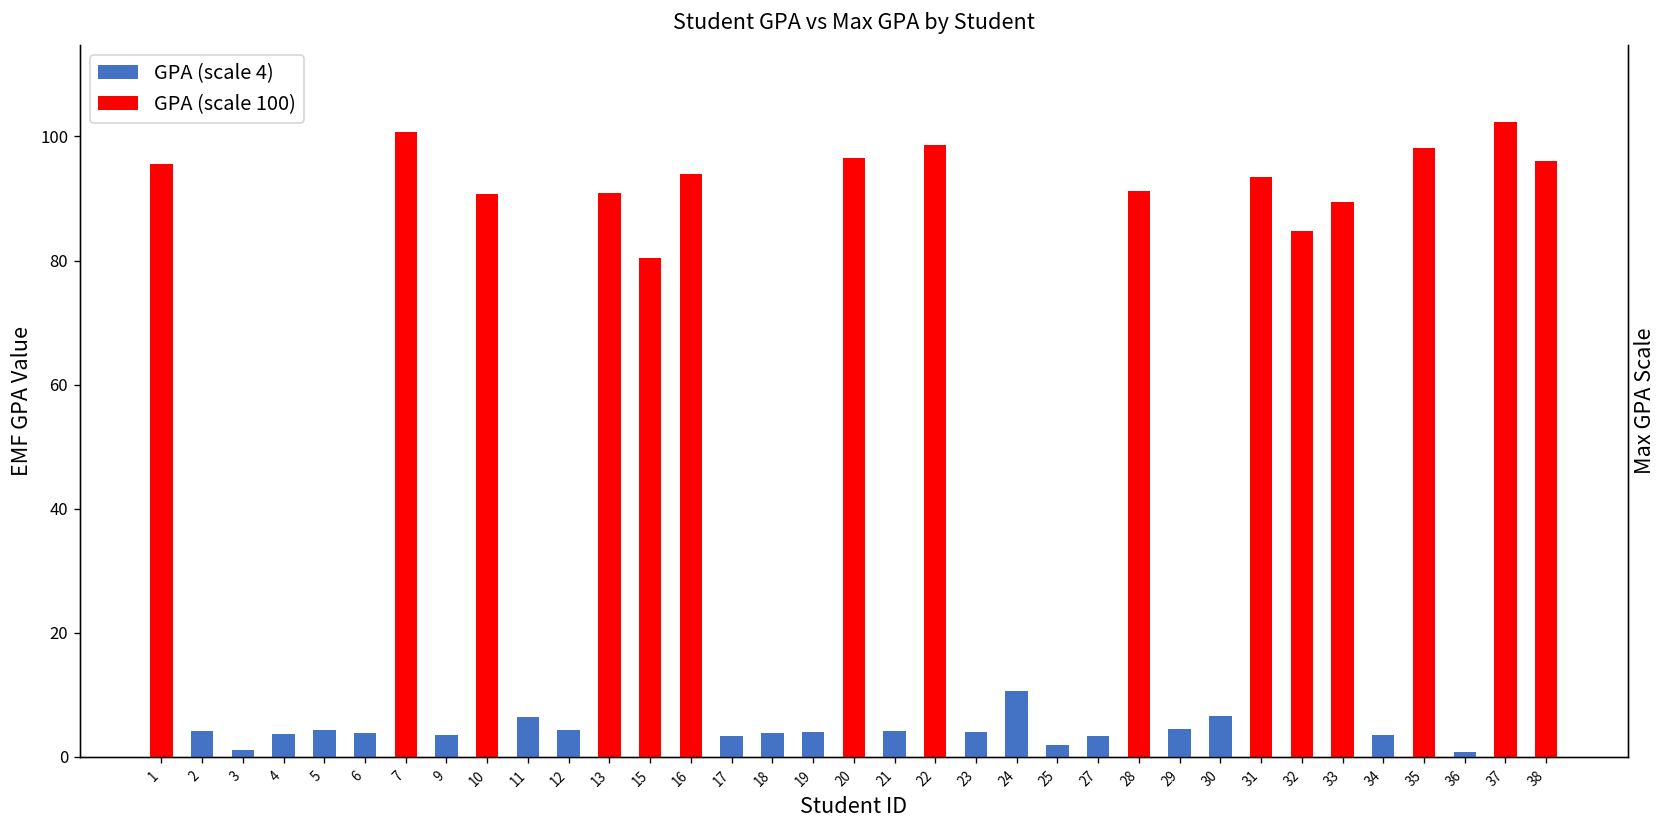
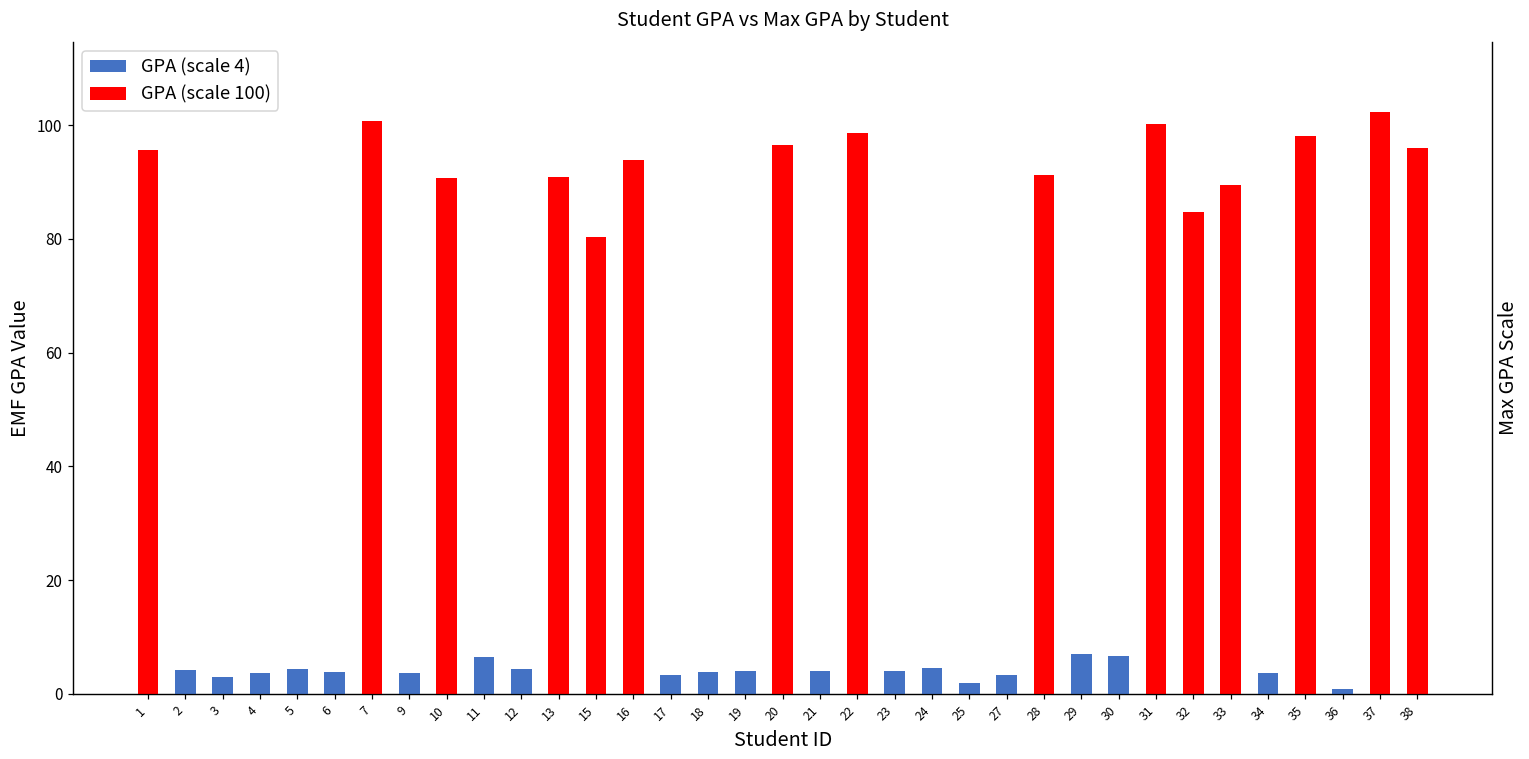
GPA (scale 4), 3: 1 -> 3
GPA (scale 4), 24: 11 -> 4
GPA (scale 4), 29: 5 -> 7
GPA (scale 100), 31: 93 -> 100
